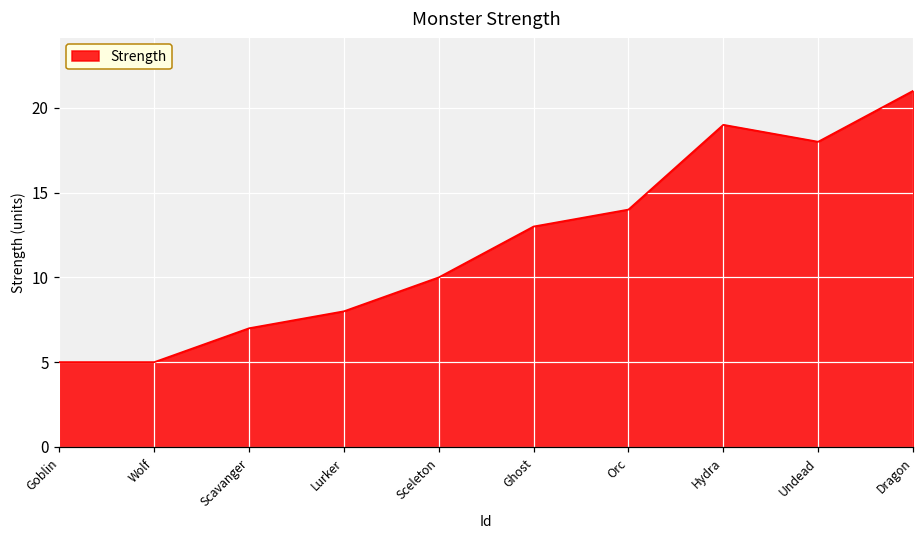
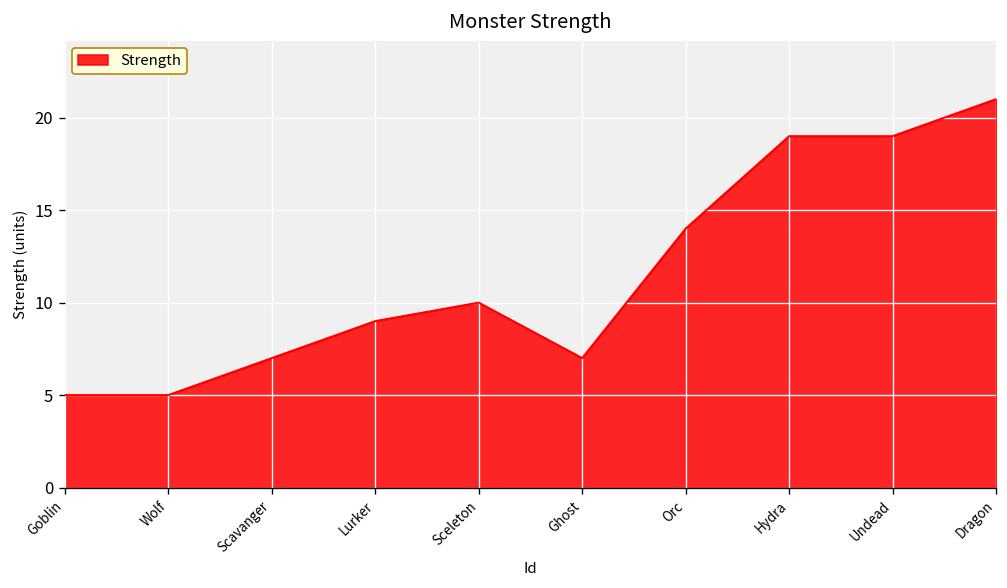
Lurker: 8 -> 9
Ghost: 13 -> 7
Undead: 18 -> 19
